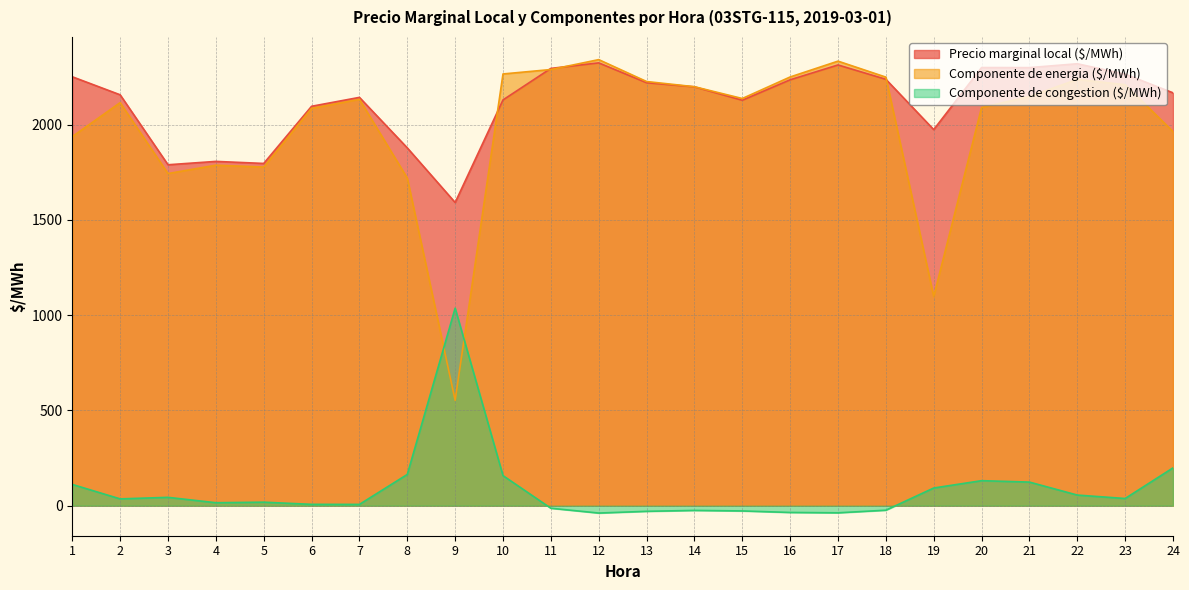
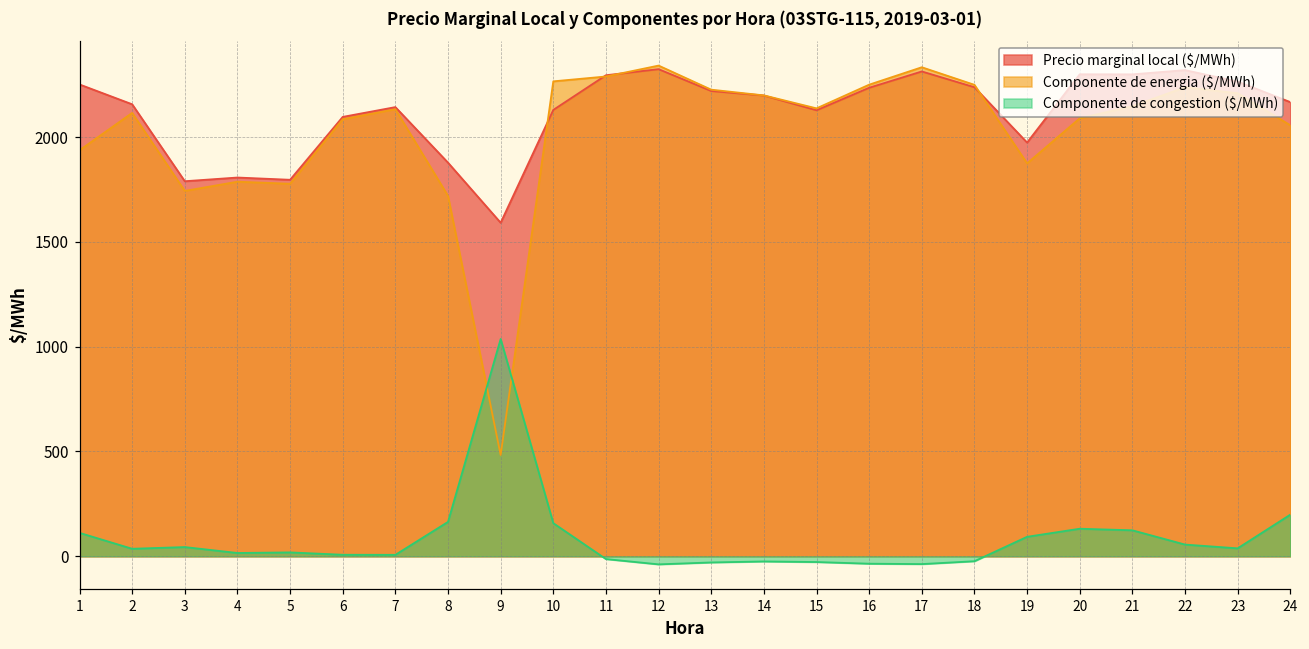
Componente de energia ($/MWh), 9: 550 -> 480
Componente de energia ($/MWh), 19: 1100 -> 1870
Componente de energia ($/MWh), 24: 1960 -> 2060
